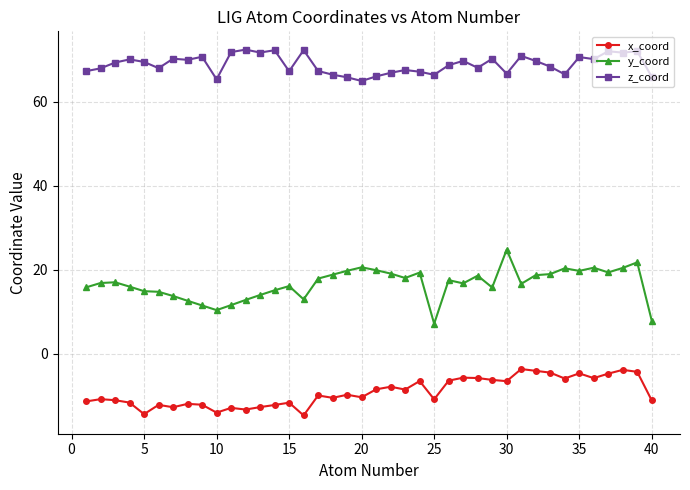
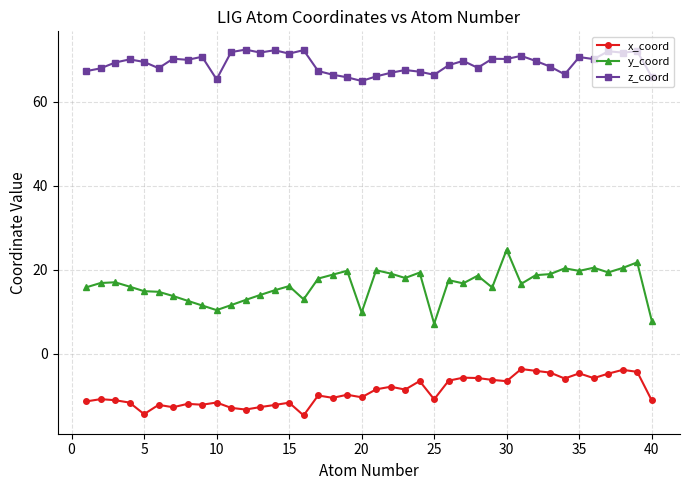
x_coord, 10: -14 -> -12
z_coord, 15: 67 -> 71
y_coord, 20: 21 -> 10
z_coord, 30: 67 -> 70
